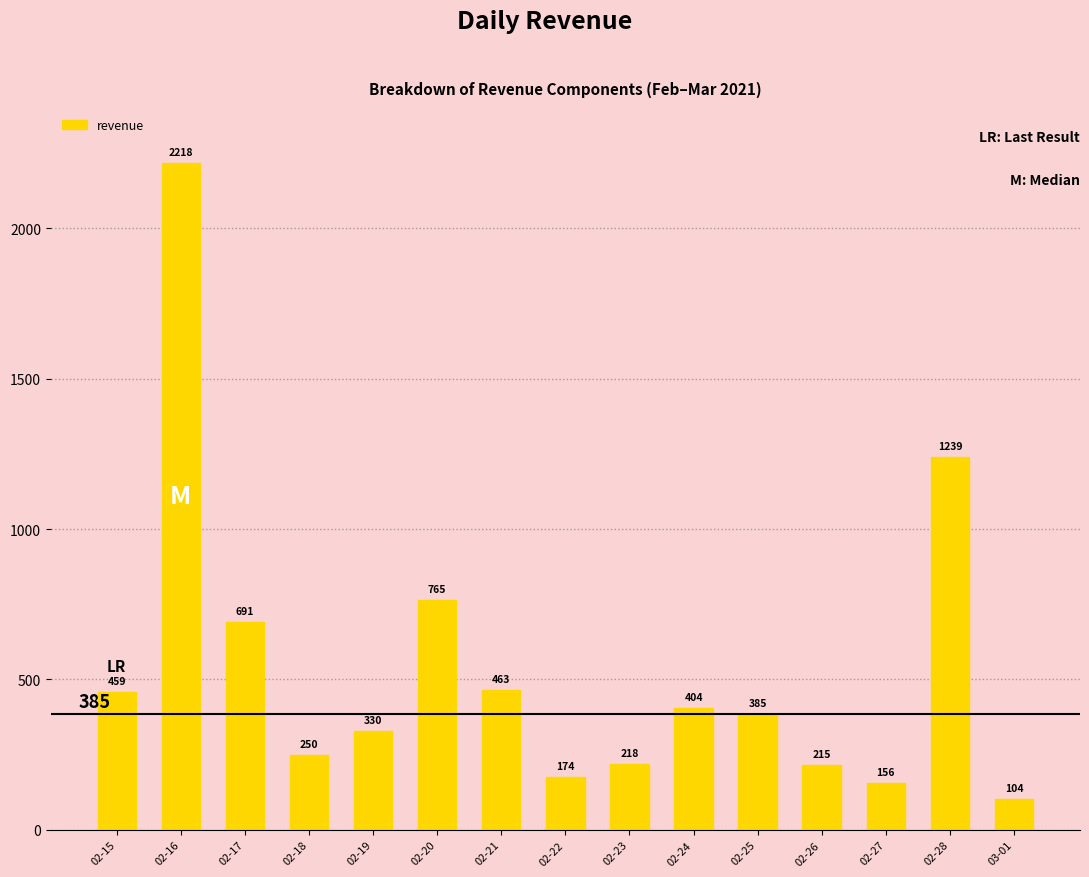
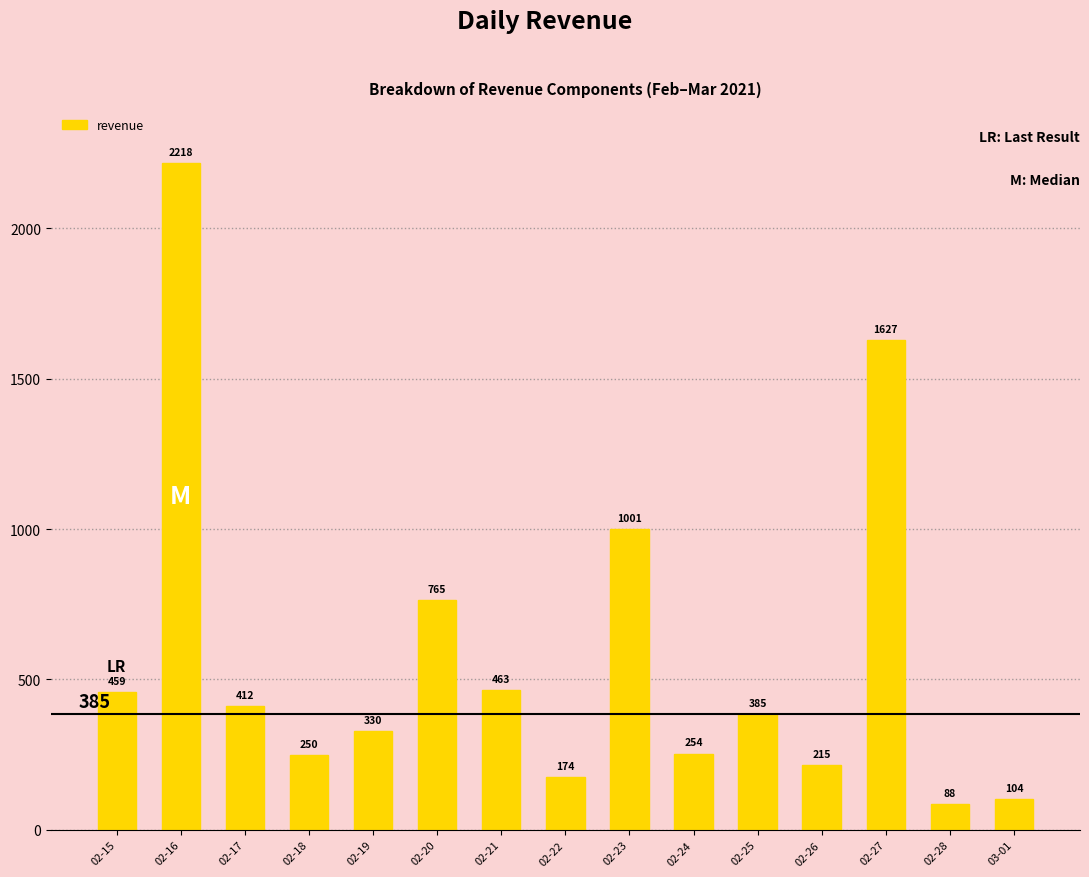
02-17: 691 -> 412
02-23: 218 -> 1001
02-24: 404 -> 254
02-27: 156 -> 1627
02-28: 1239 -> 88
